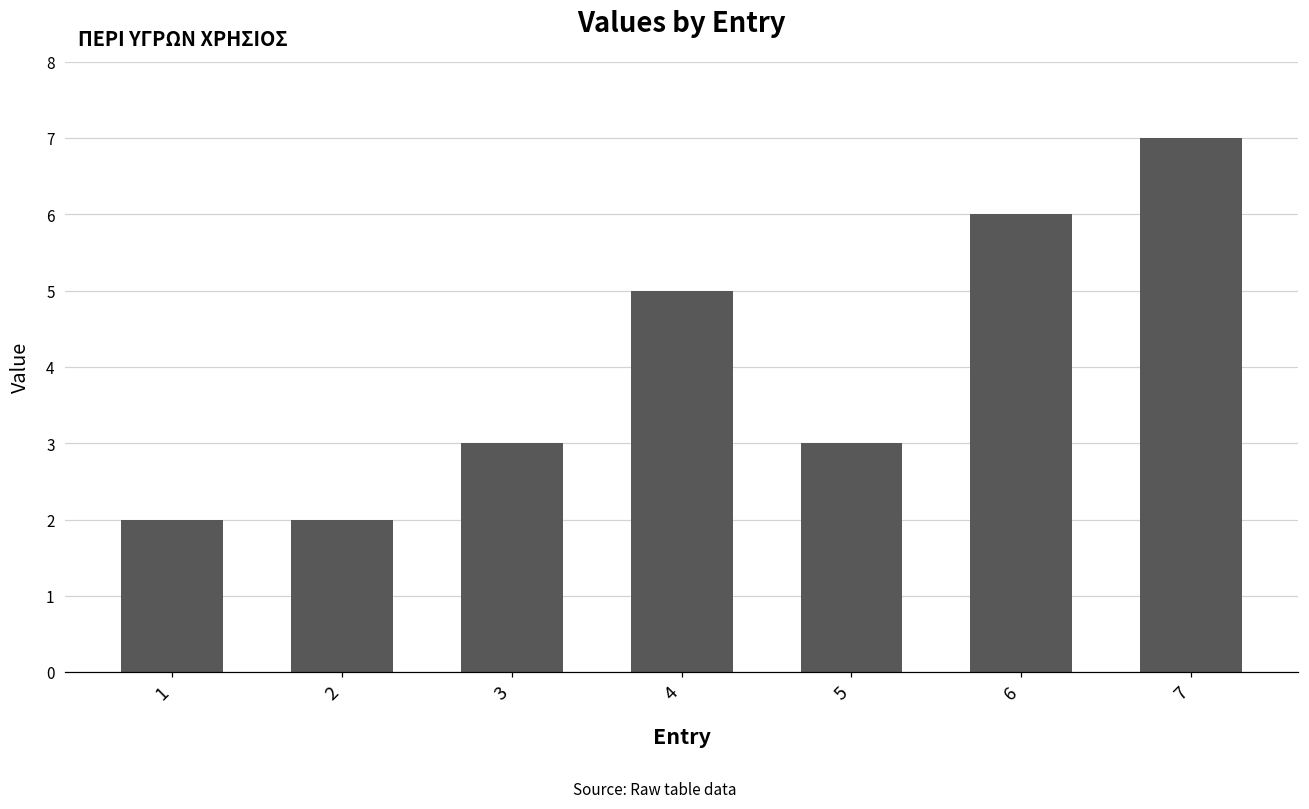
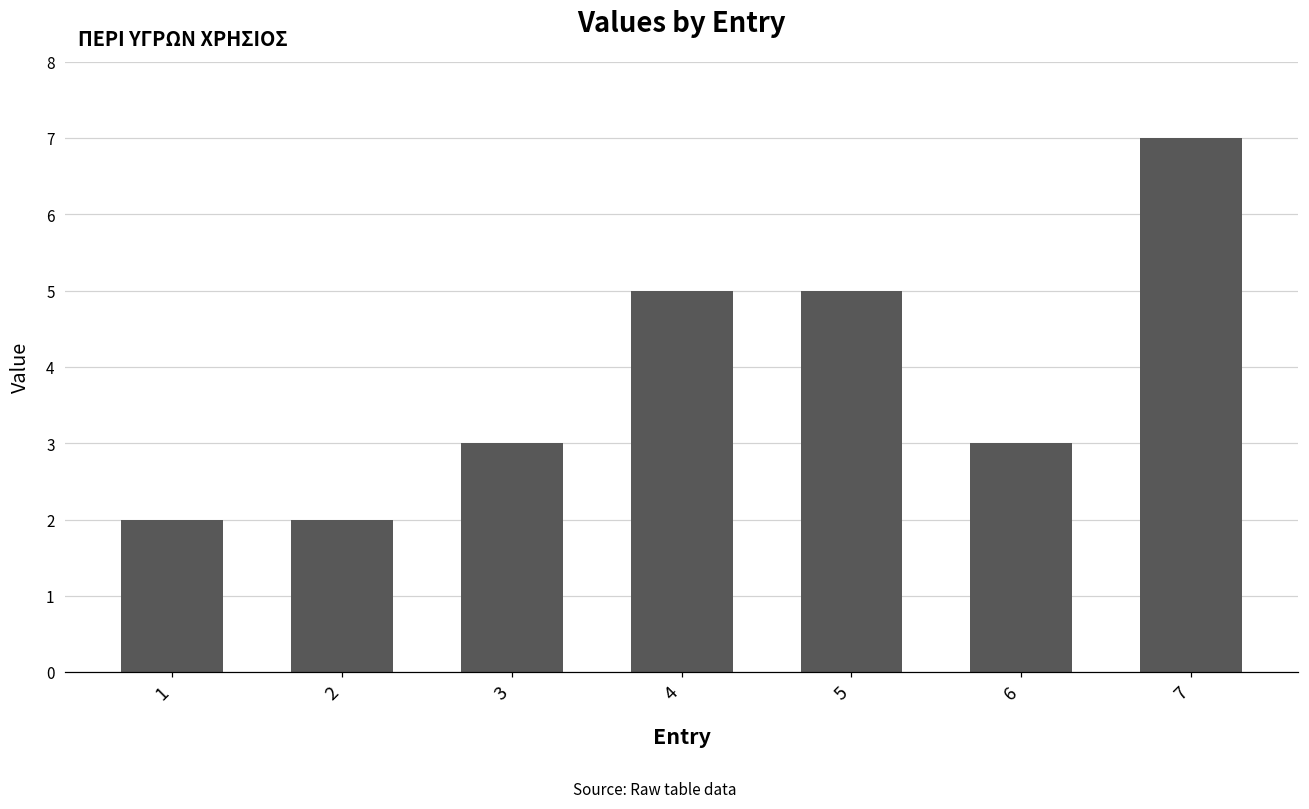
5: 3 -> 5
6: 6 -> 3
